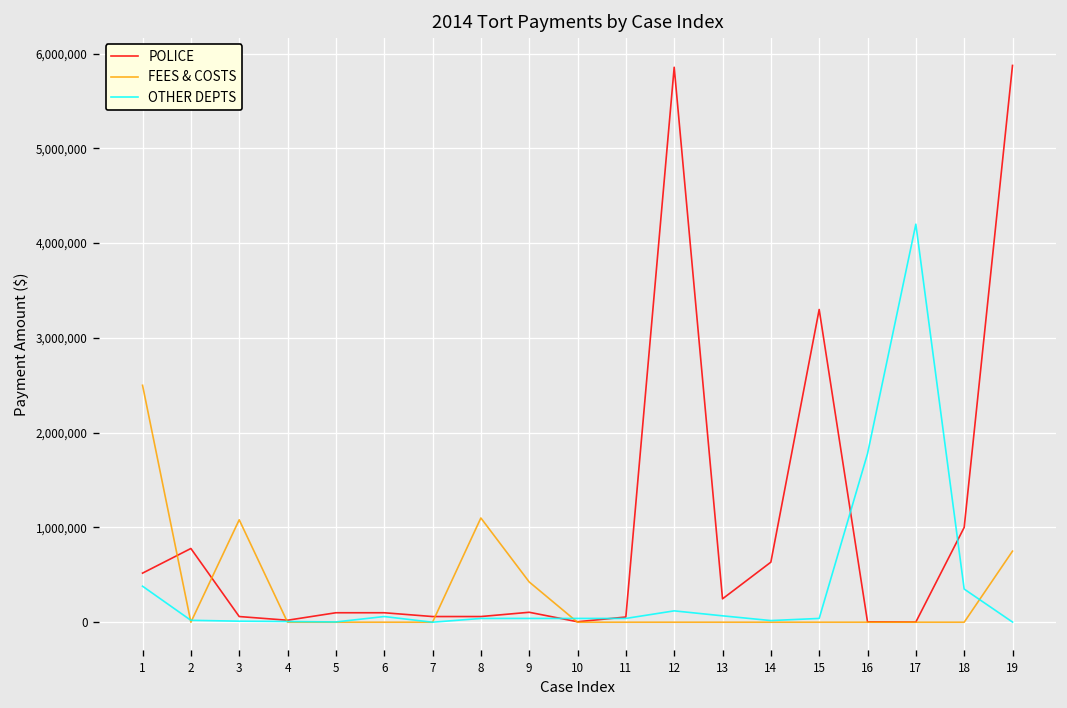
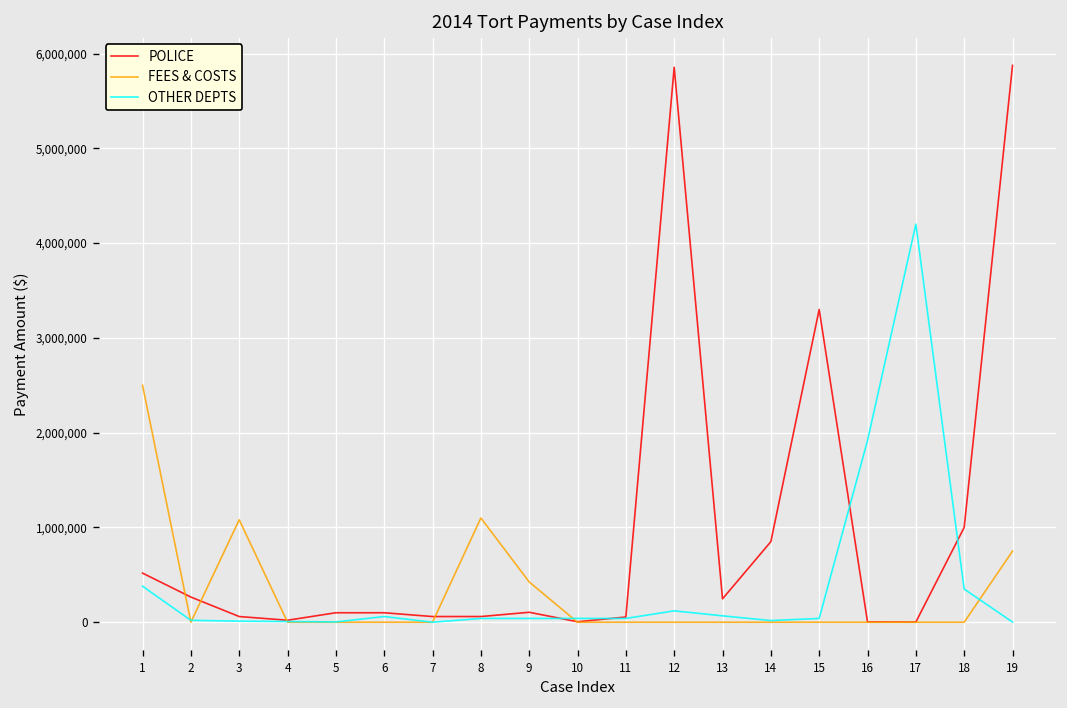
POLICE, 2: 800,000 -> 300,000
POLICE, 14: 600,000 -> 900,000
OTHER DEPTS, 16: 1,800,000 -> 1,900,000
